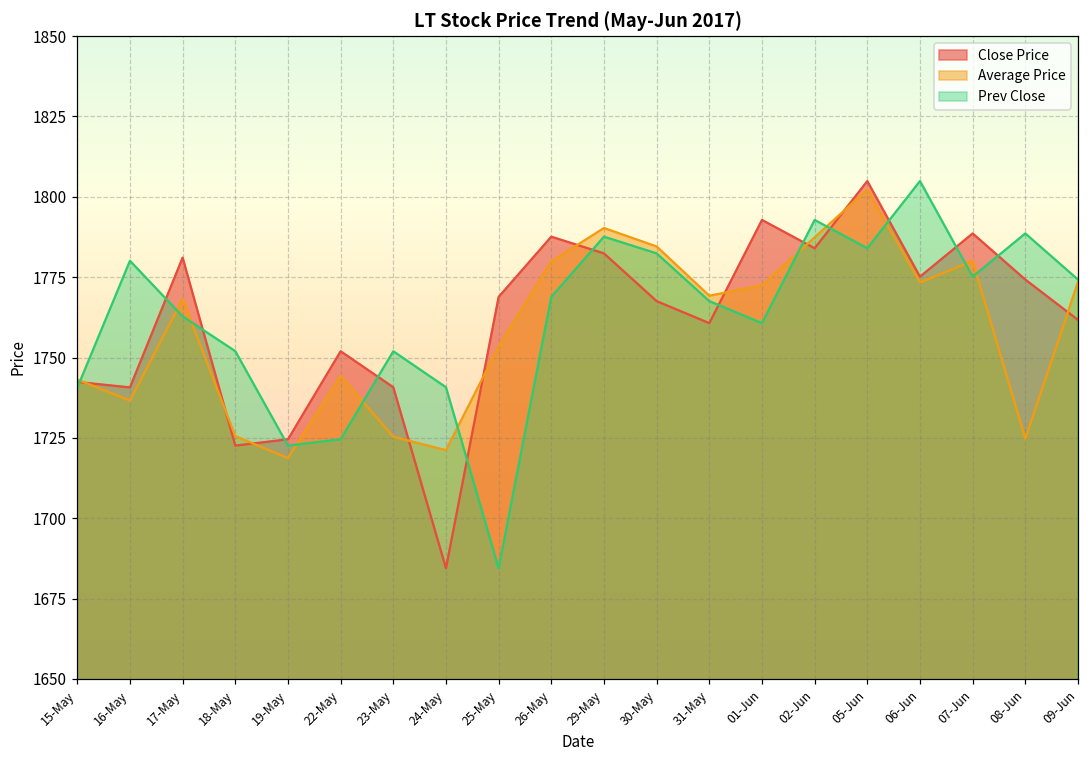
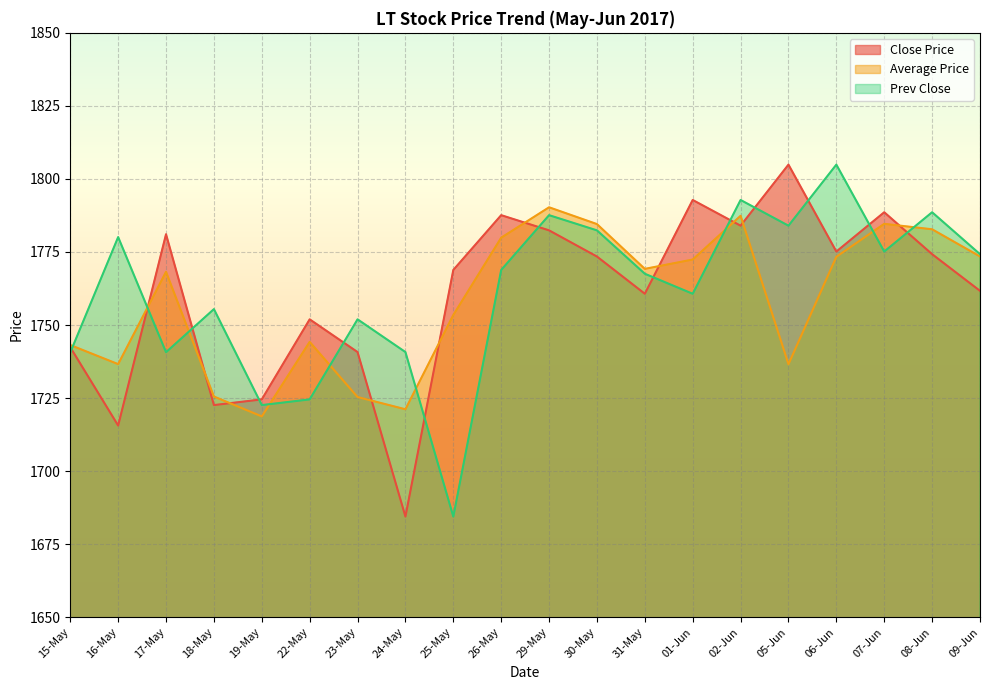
Close Price, 16-May: 1741 -> 1716
Prev Close, 17-May: 1763 -> 1741
Prev Close, 18-May: 1752 -> 1755
Close Price, 30-May: 1768 -> 1773
Average Price, 05-Jun: 1802 -> 1737
Average Price, 07-Jun: 1780 -> 1785
Average Price, 08-Jun: 1725 -> 1783
